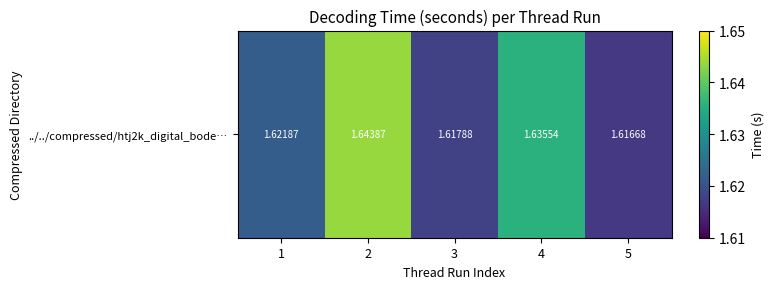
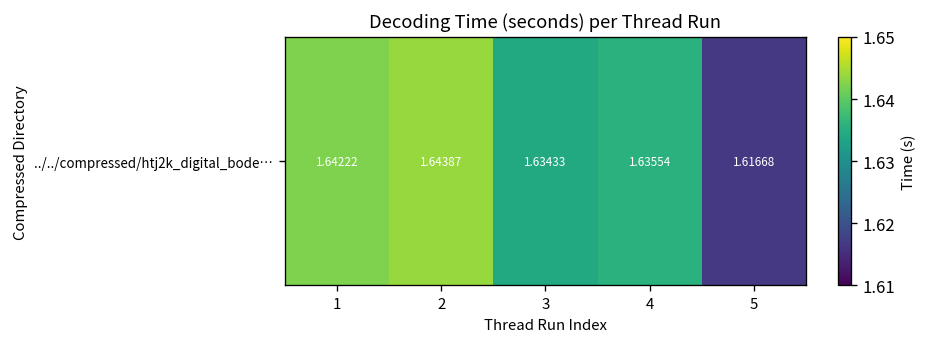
../../compressed/htj2k_digital_bode…, 1: 1.62187 -> 1.64222
../../compressed/htj2k_digital_bode…, 3: 1.61788 -> 1.63433
